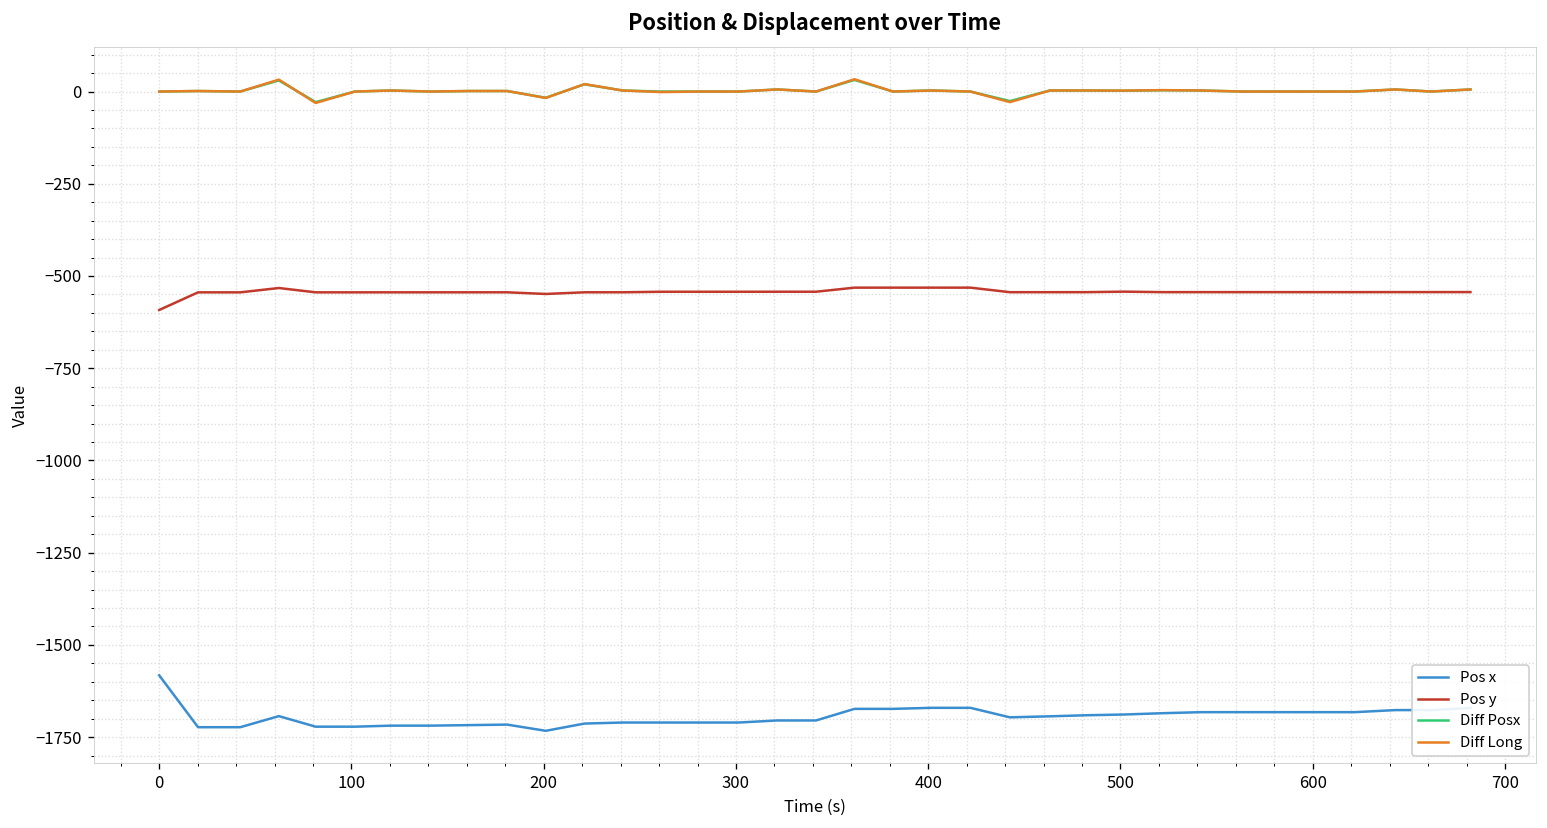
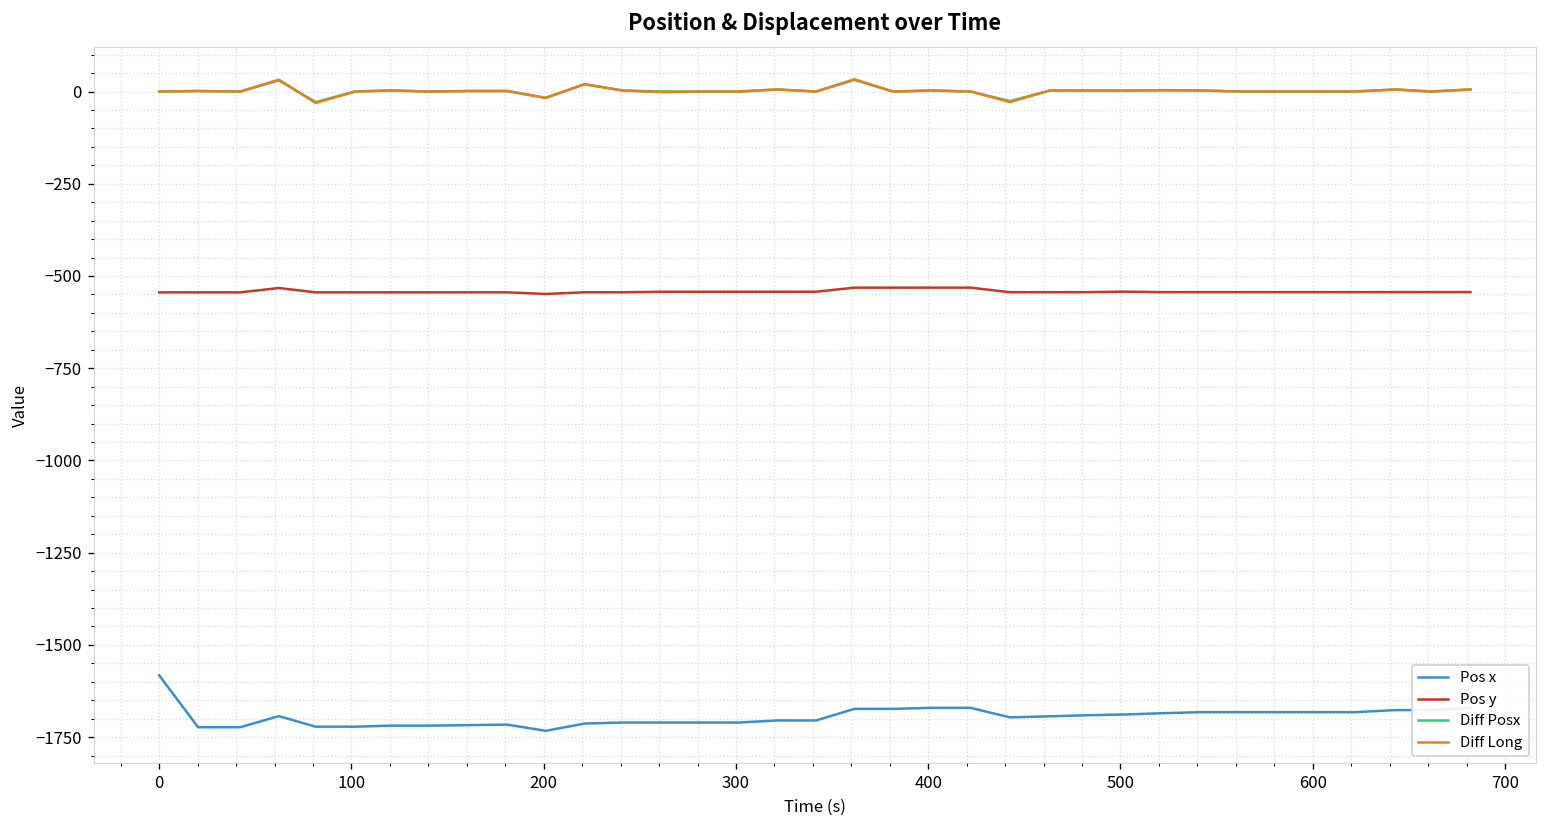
Pos y, 0: -590 -> -540
